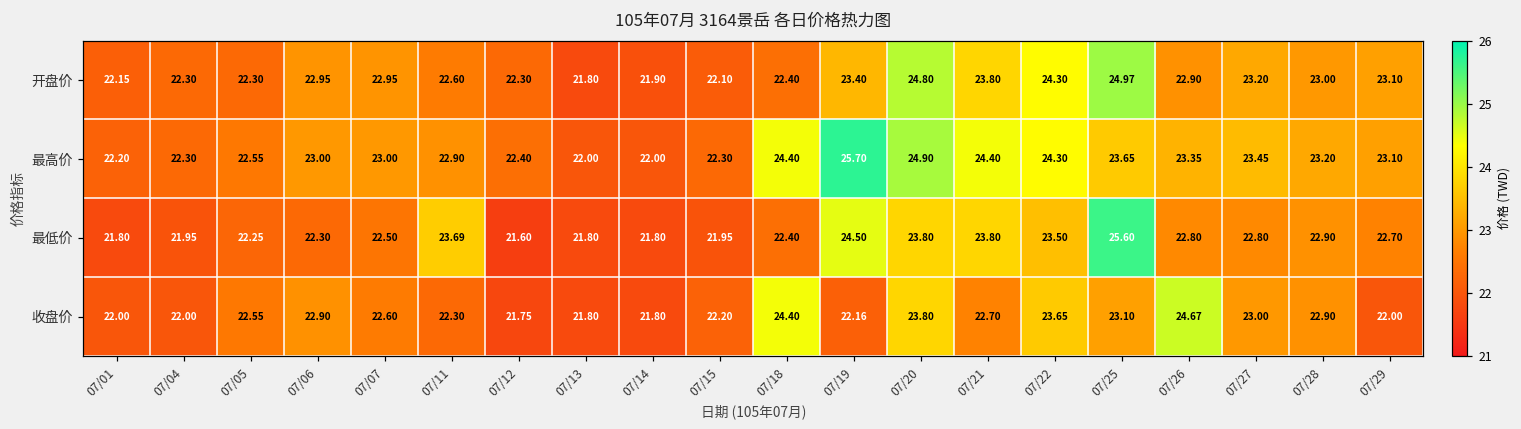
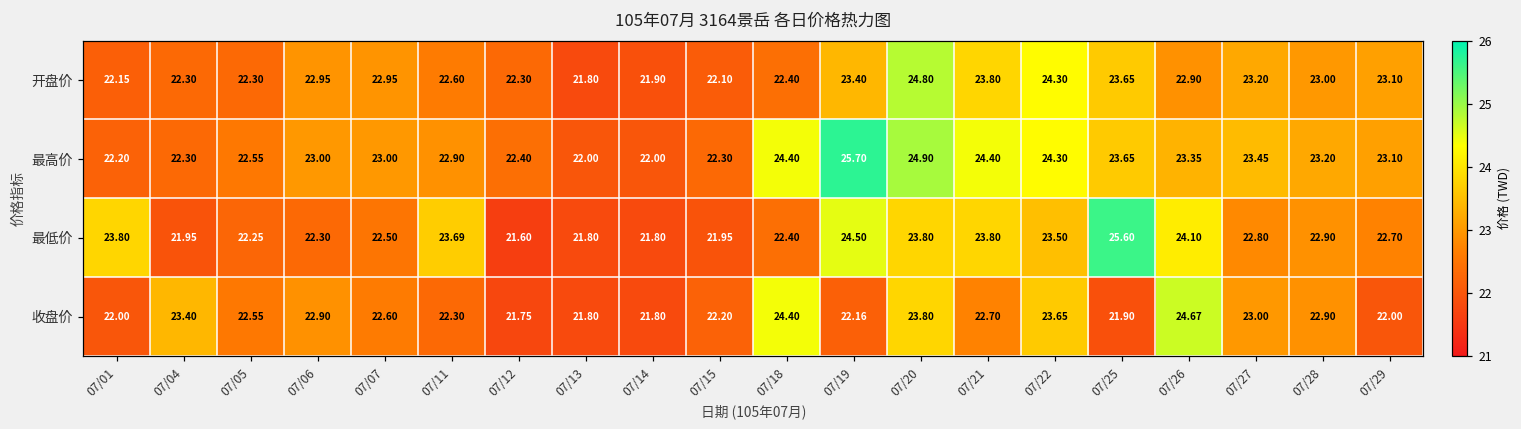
开盘价, 07/25: 24.97 -> 23.65
最低价, 07/01: 21.80 -> 23.80
最低价, 07/26: 22.80 -> 24.10
收盘价, 07/04: 22.00 -> 23.40
收盘价, 07/25: 23.10 -> 21.90
